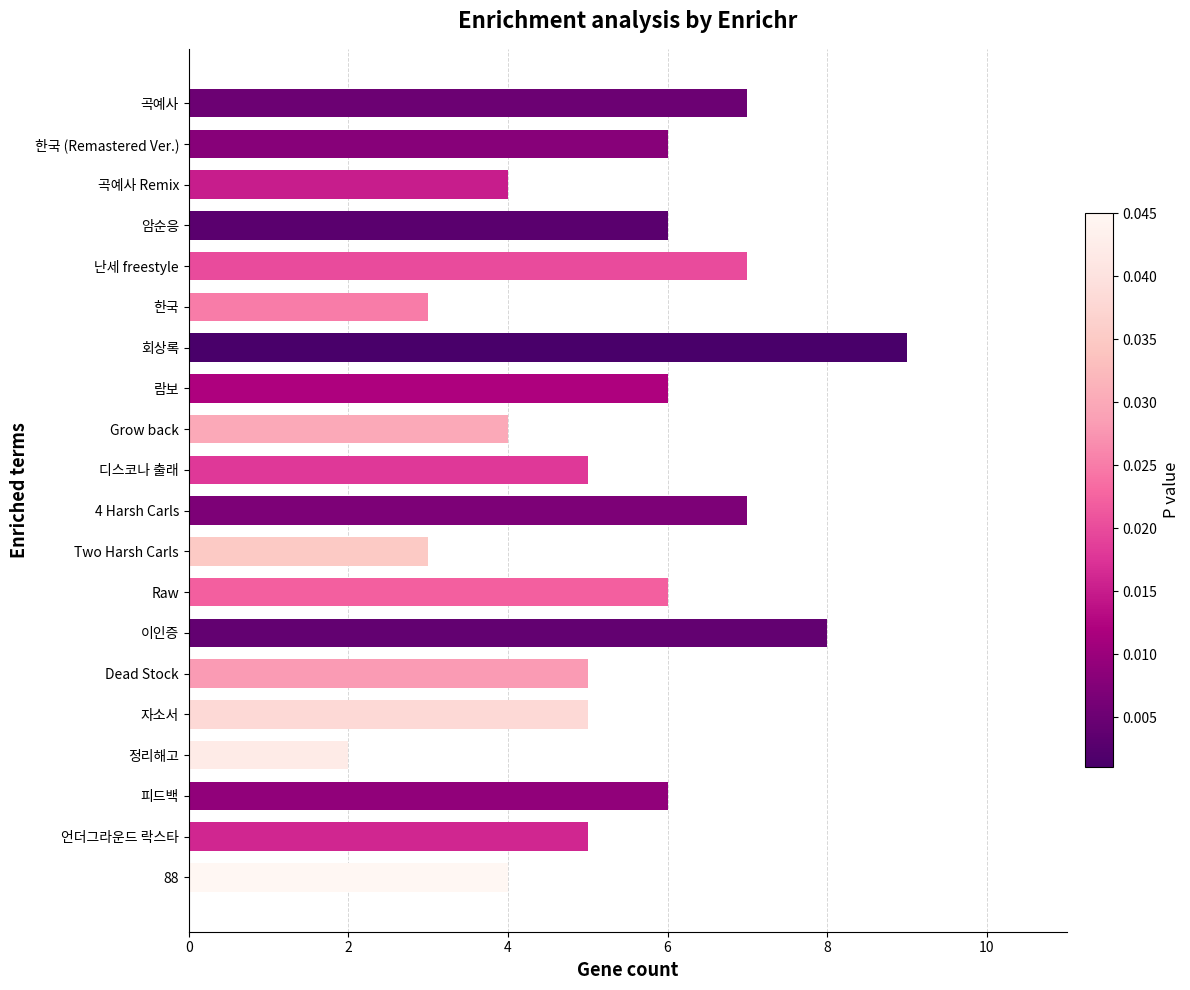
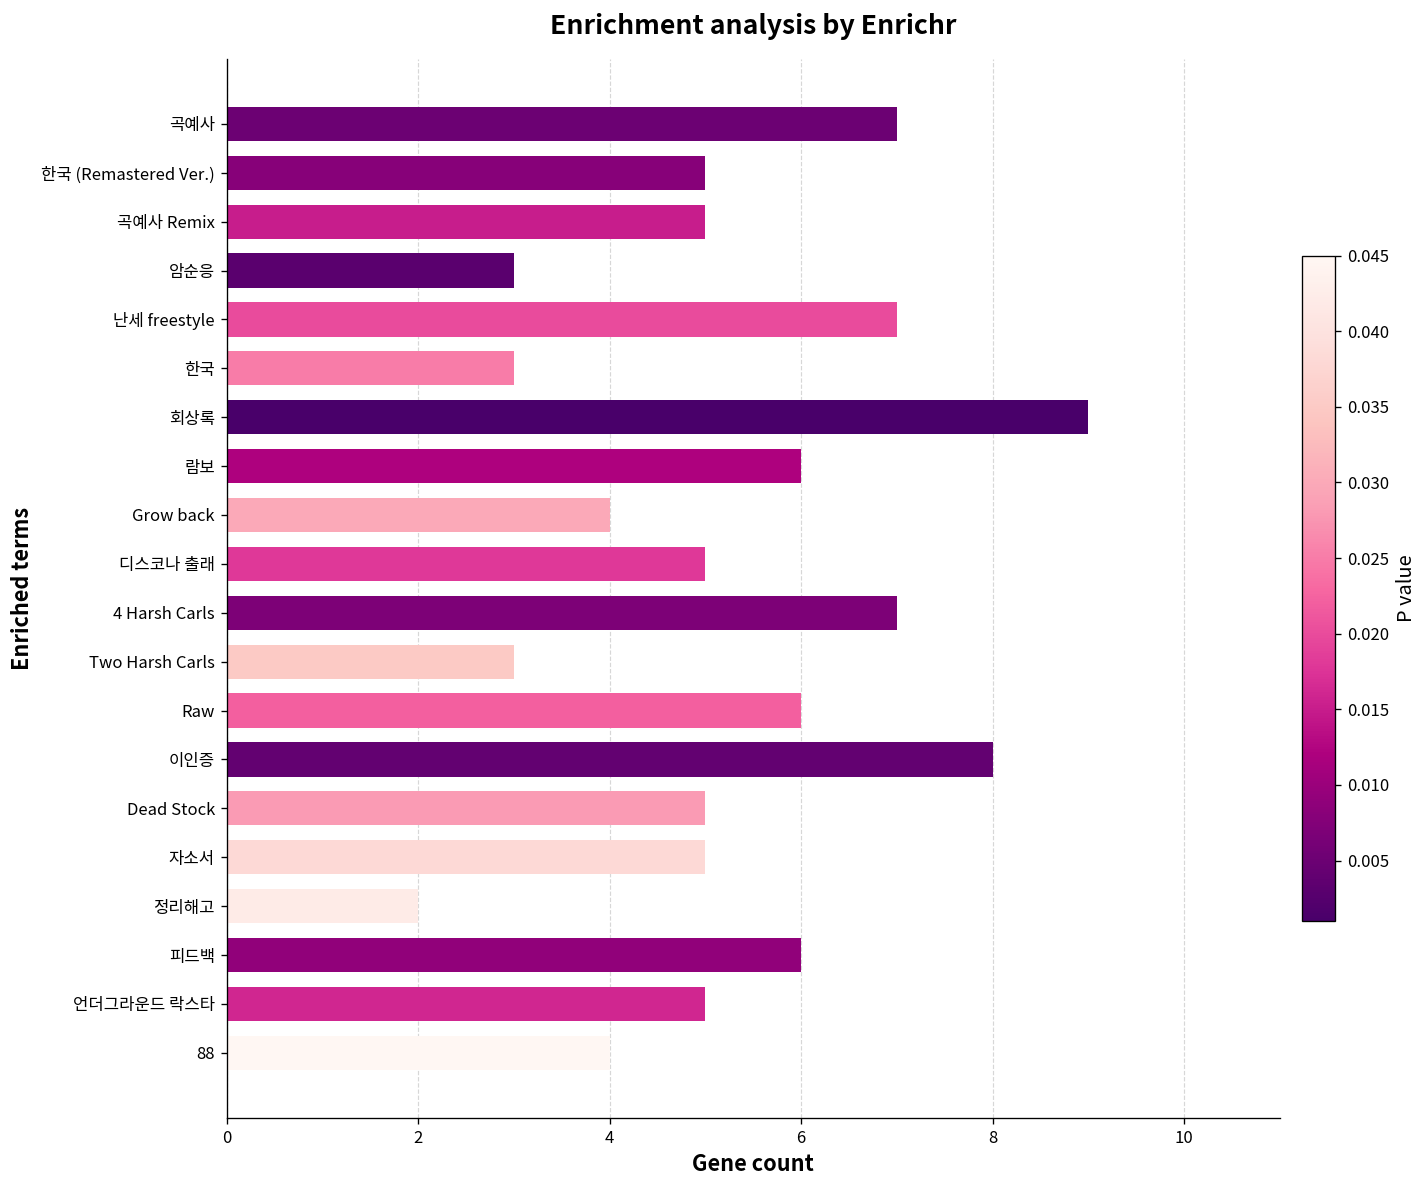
한국 (Remastered Ver.): 6 -> 5
곡예사 Remix: 4 -> 5
암순응: 6 -> 3
